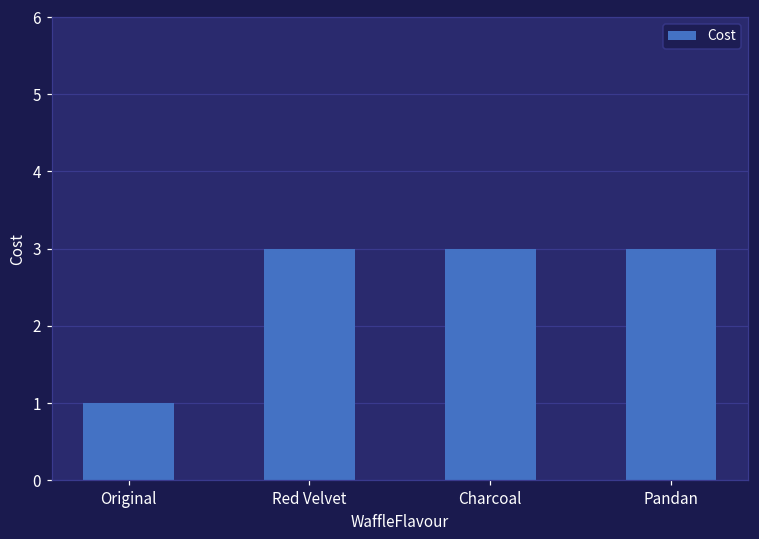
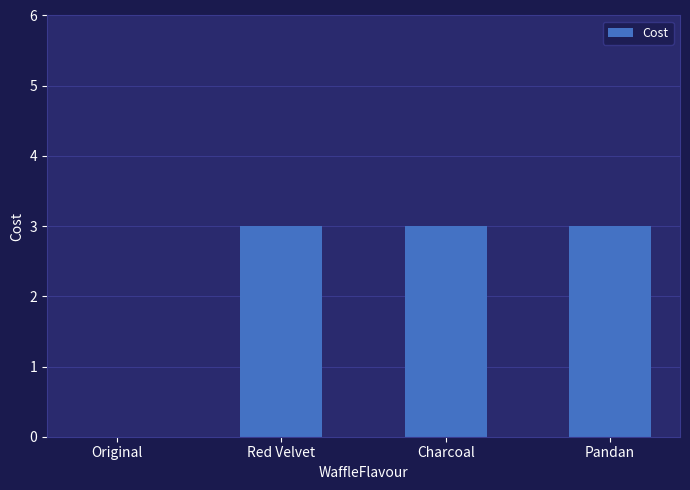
Original: 1 -> 0
